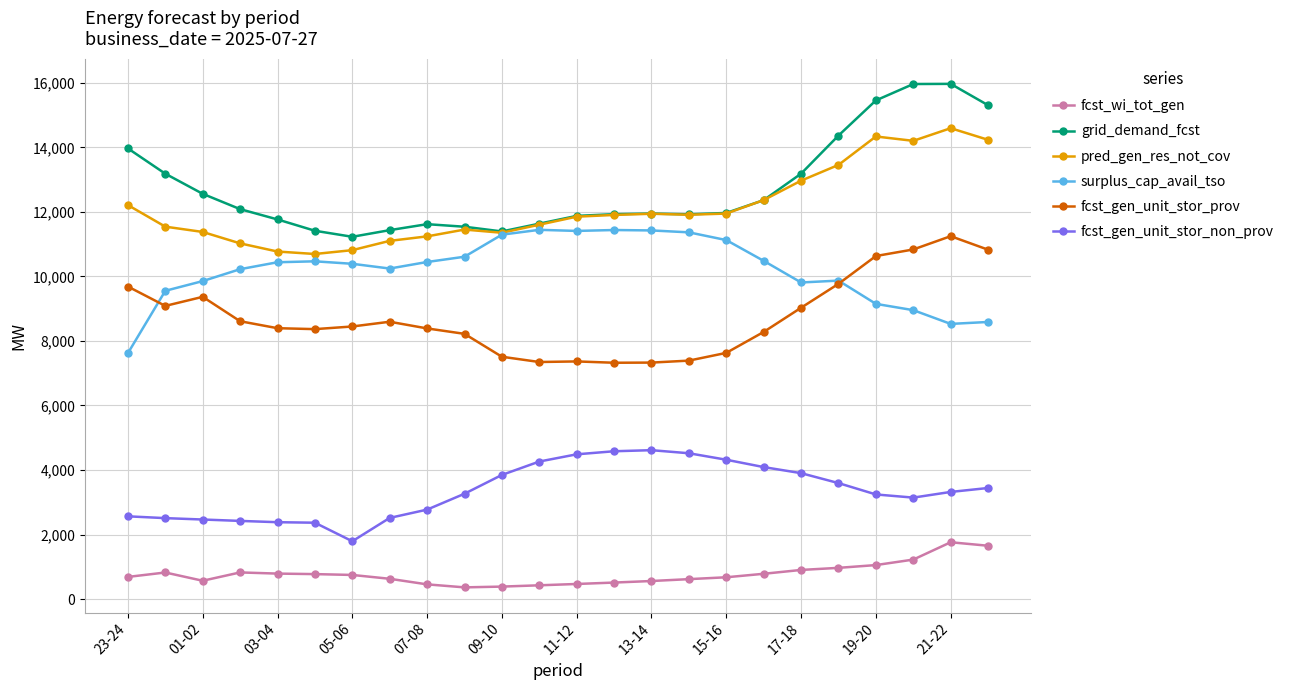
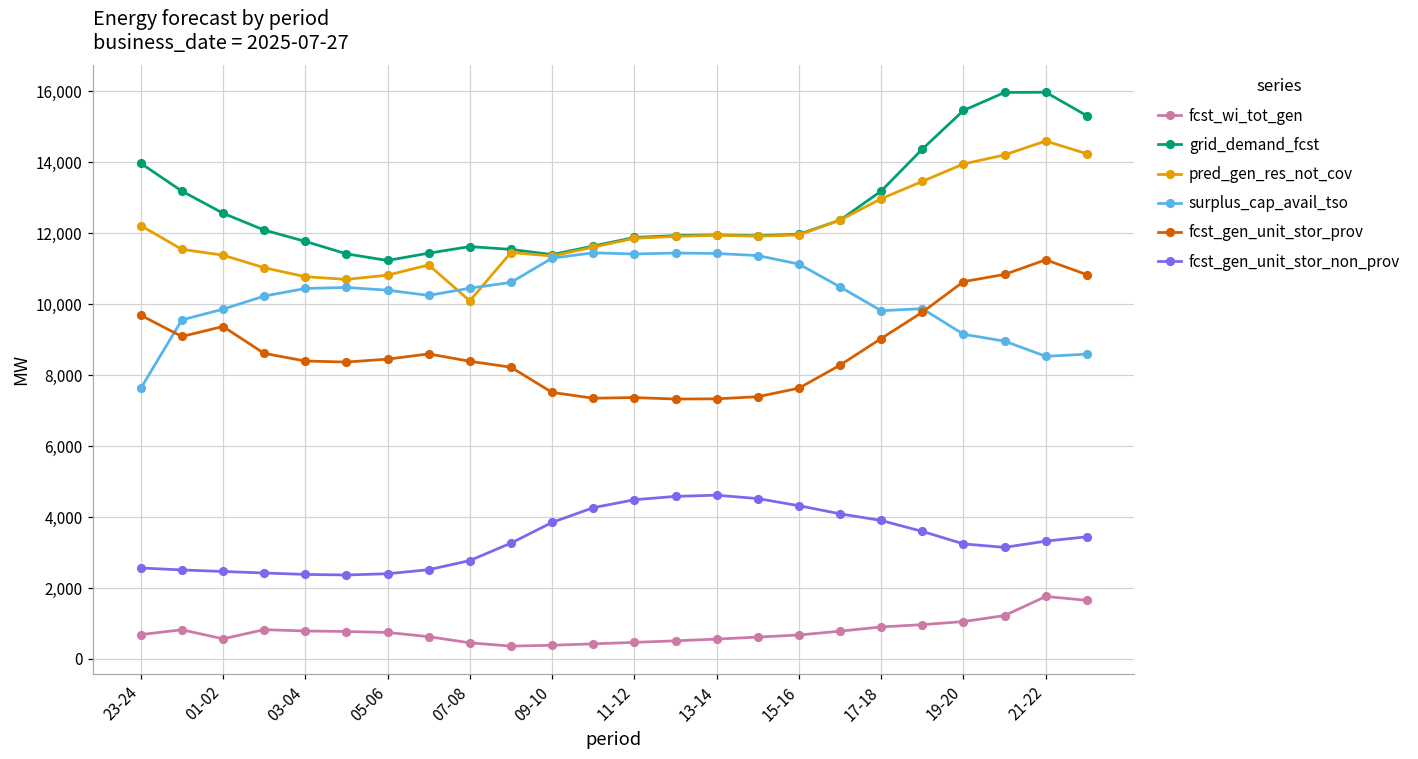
fcst_gen_unit_stor_non_prov, 05-06: 1,800 -> 2,400
pred_gen_res_not_cov, 07-08: 11,200 -> 10,100
pred_gen_res_not_cov, 19-20: 14,300 -> 13,900
